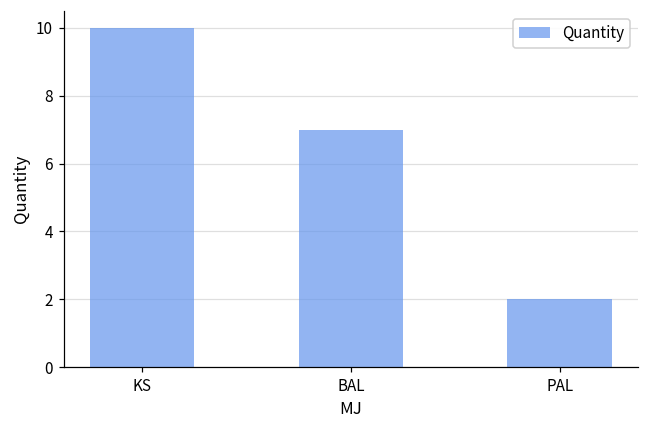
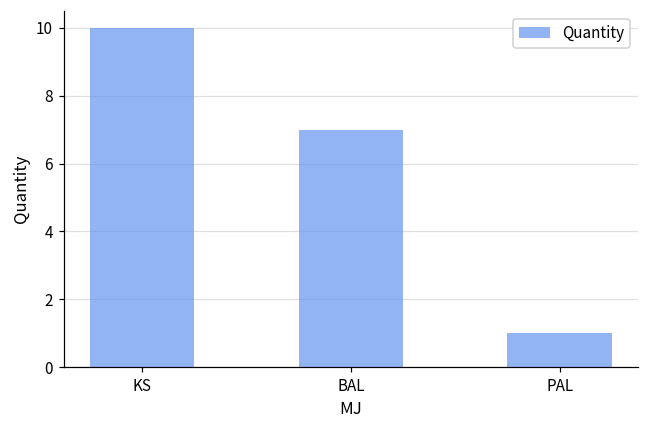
PAL: 2 -> 1
